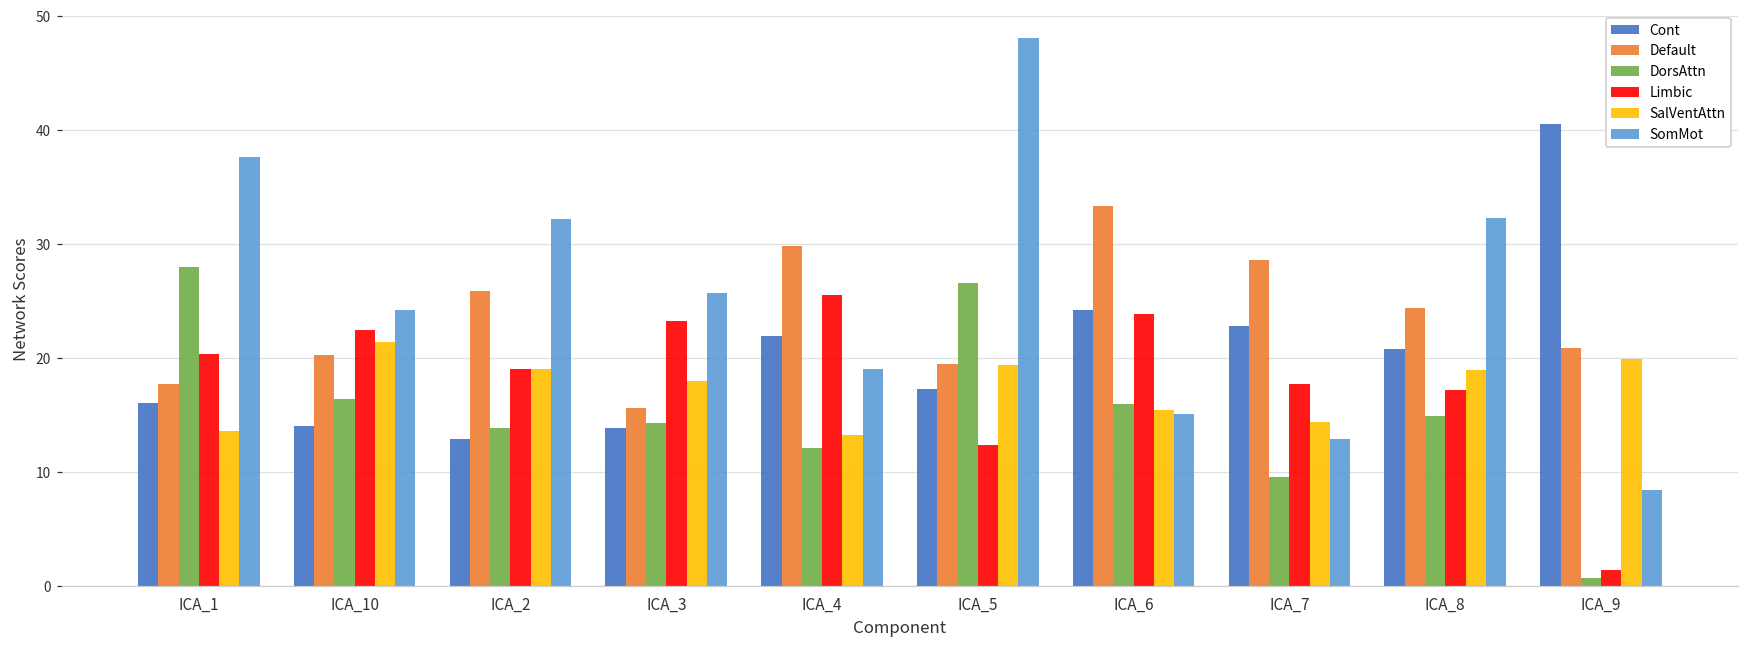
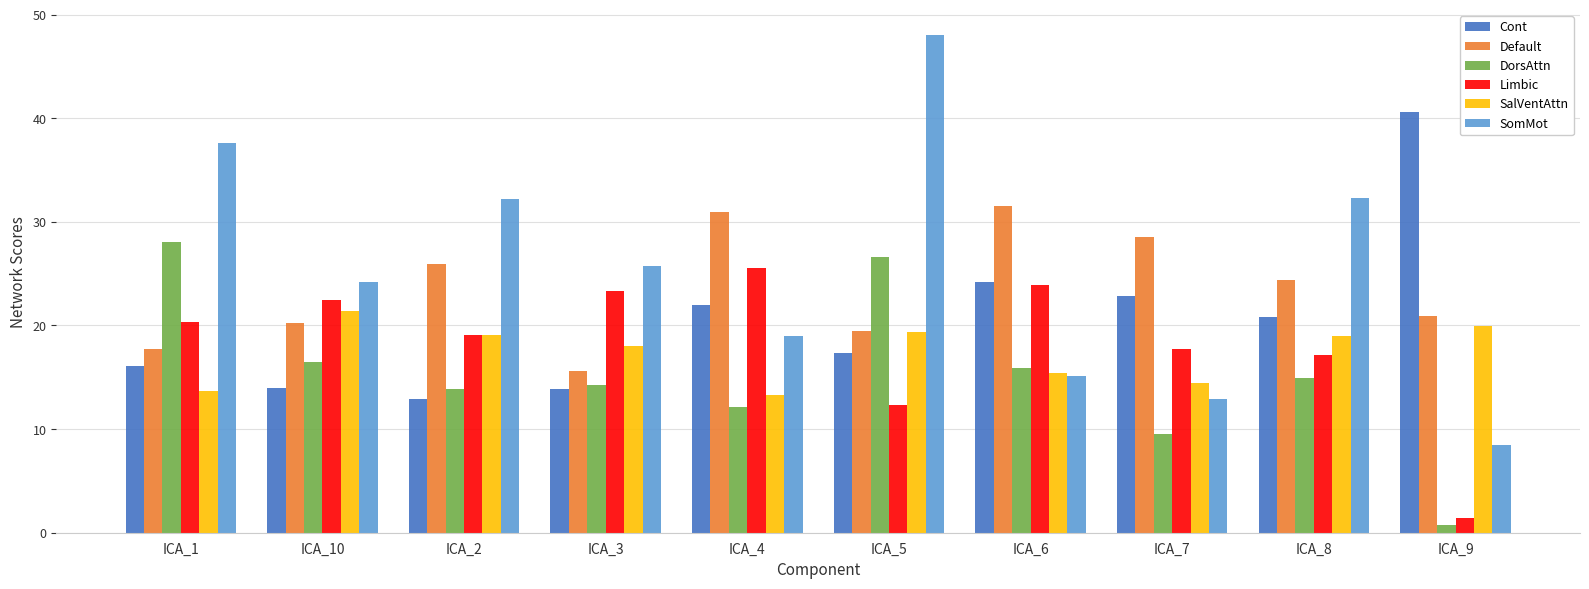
Default, ICA_4: 29.9 -> 31.0
Default, ICA_6: 33.3 -> 31.6
